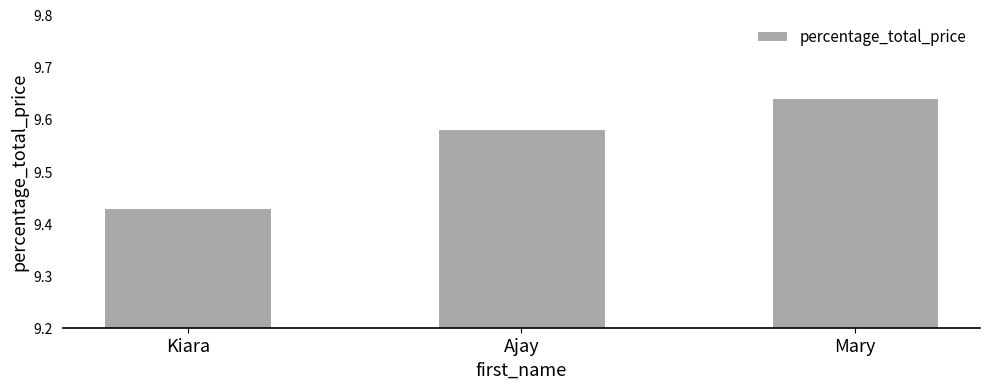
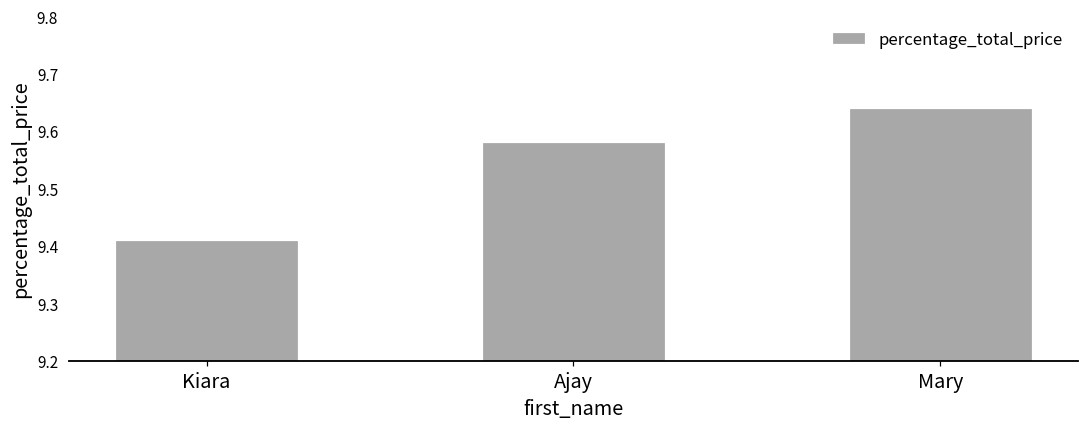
Kiara: 9.43 -> 9.41
